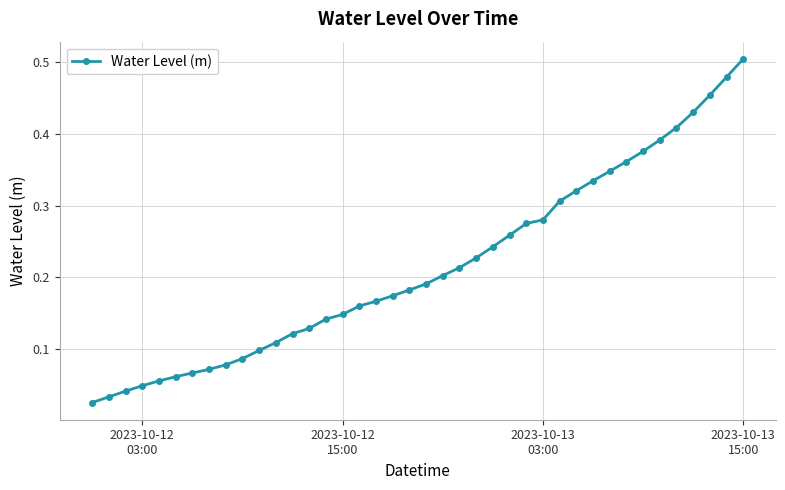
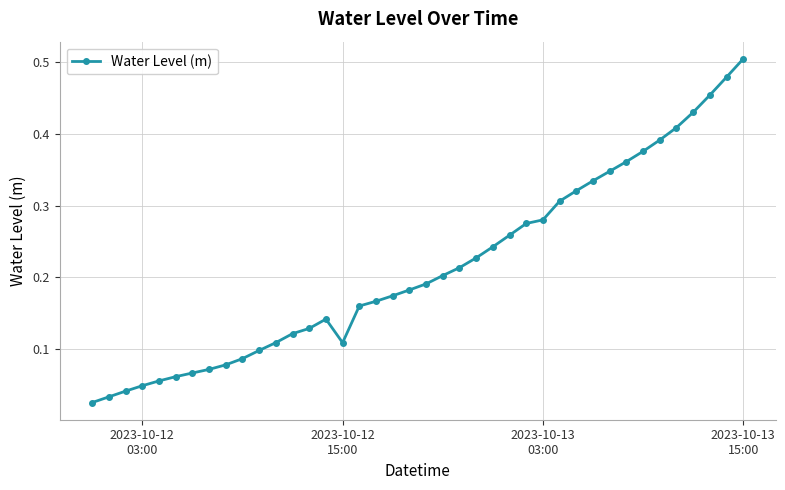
2023-10-12 15:00: 0.15 -> 0.11
